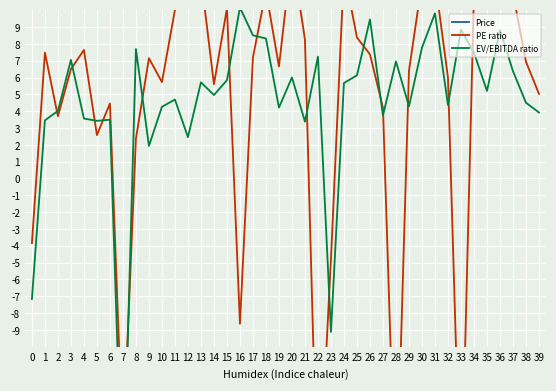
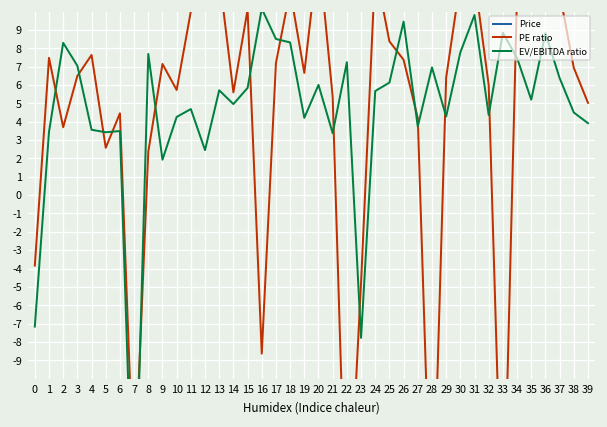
EV/EBITDA ratio, 2: 4.0 -> 8.3
PE ratio, 21: 8.3 -> 5.4
EV/EBITDA ratio, 23: -9.1 -> -7.8
